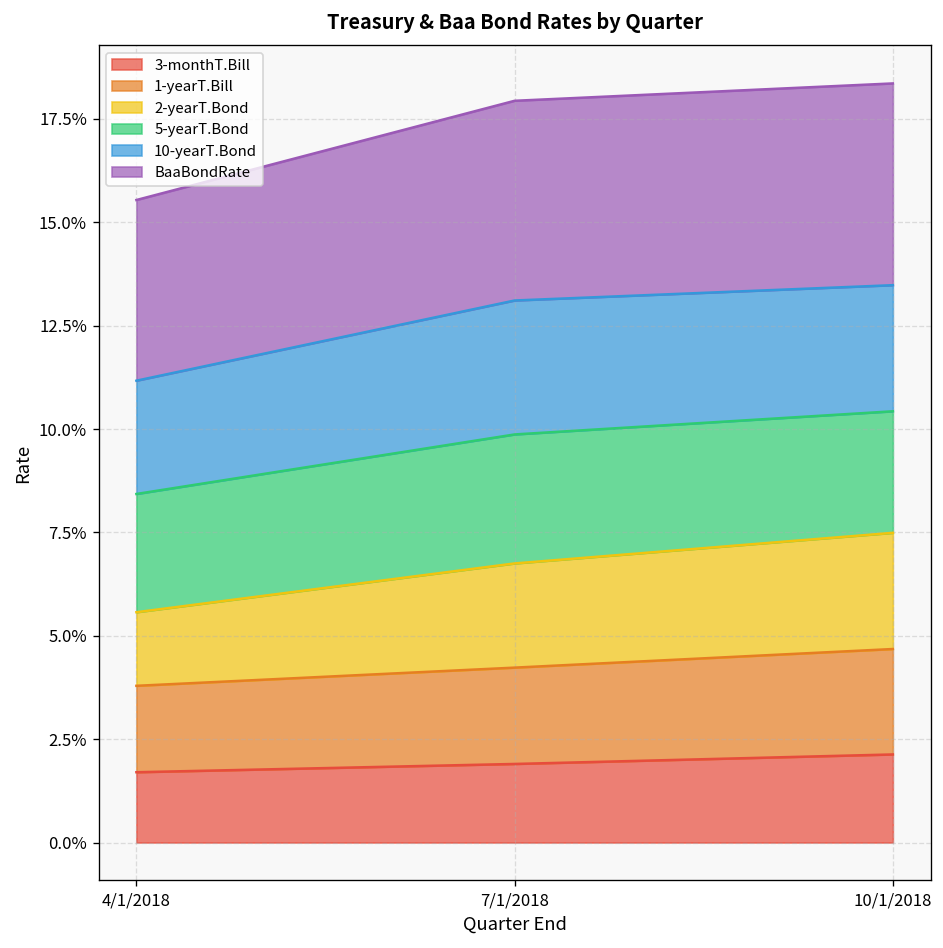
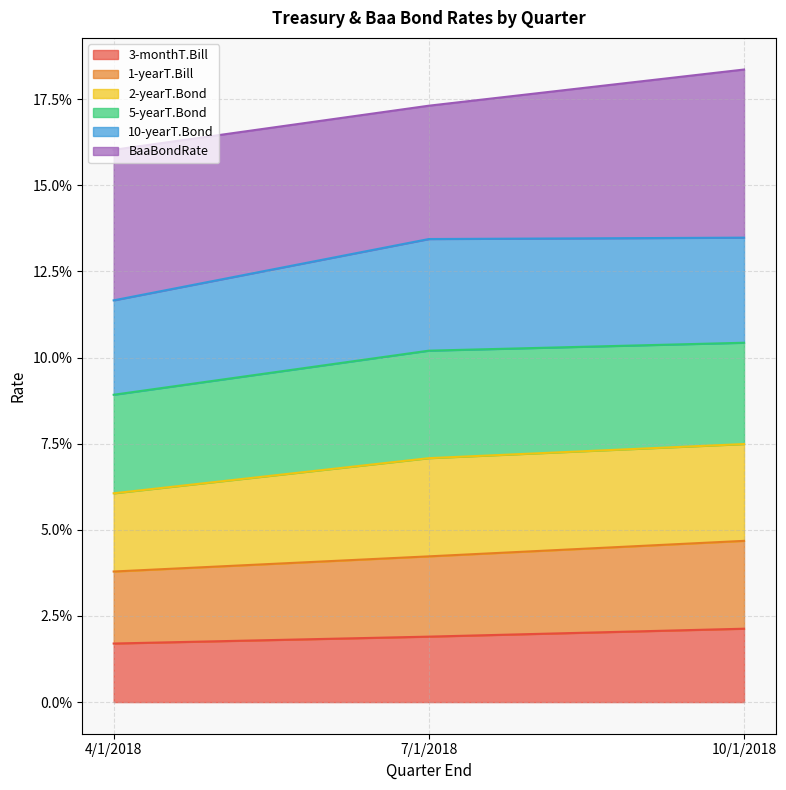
2-yearT.Bond, 4/1/2018: 1.8% -> 2.3%
2-yearT.Bond, 7/1/2018: 2.5% -> 2.8%
BaaBondRate, 7/1/2018: 4.8% -> 3.9%
